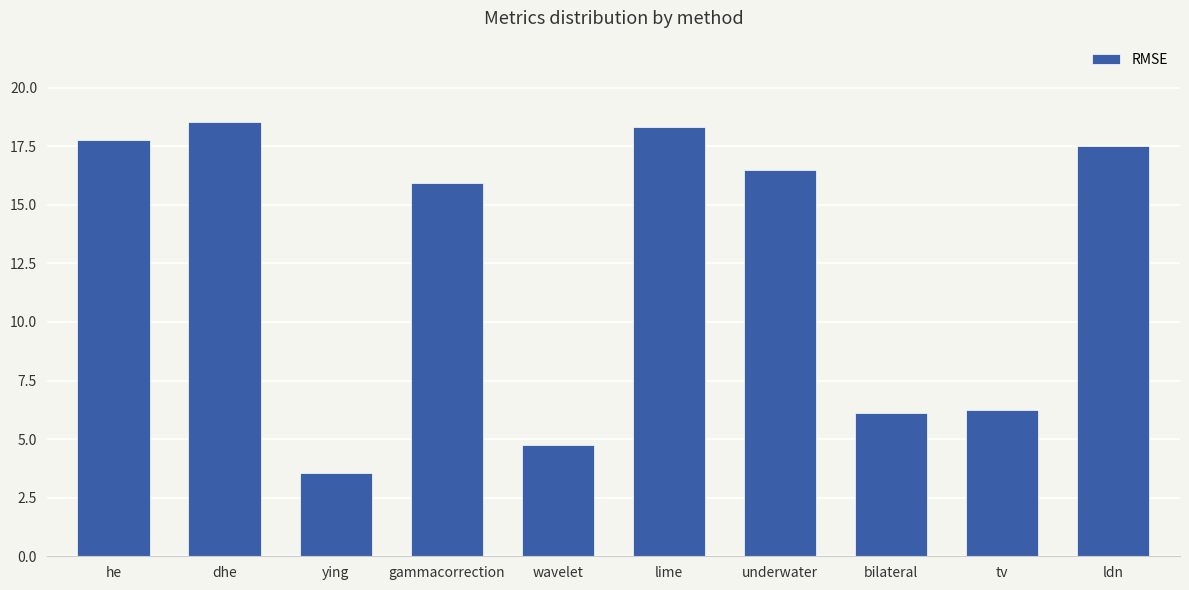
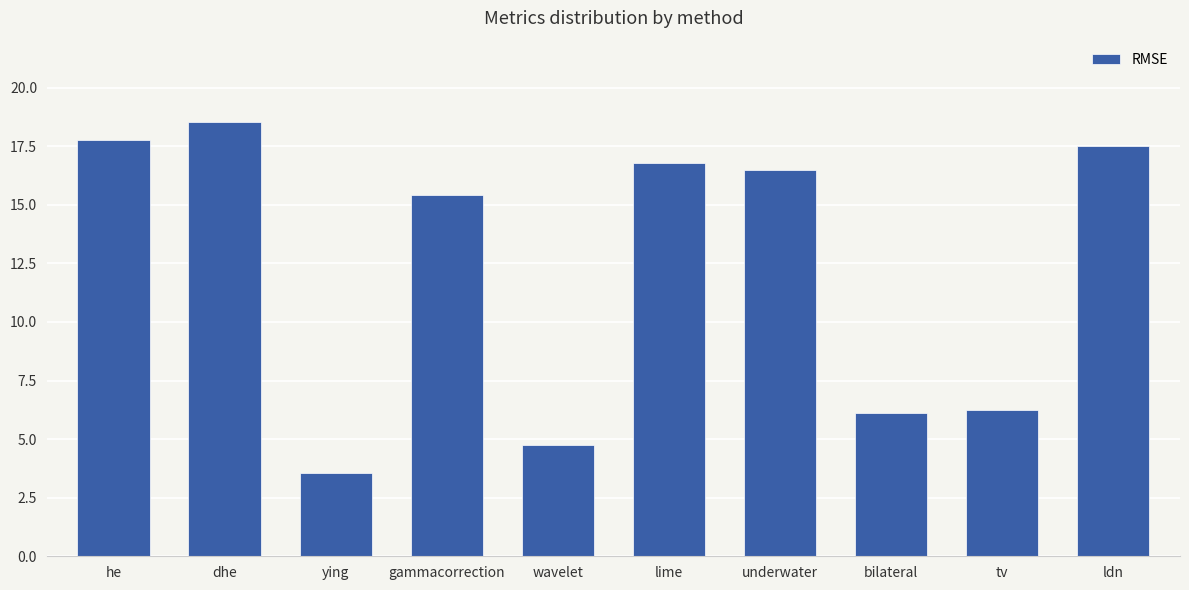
gammacorrection: 15.9 -> 15.4
lime: 18.3 -> 16.8
